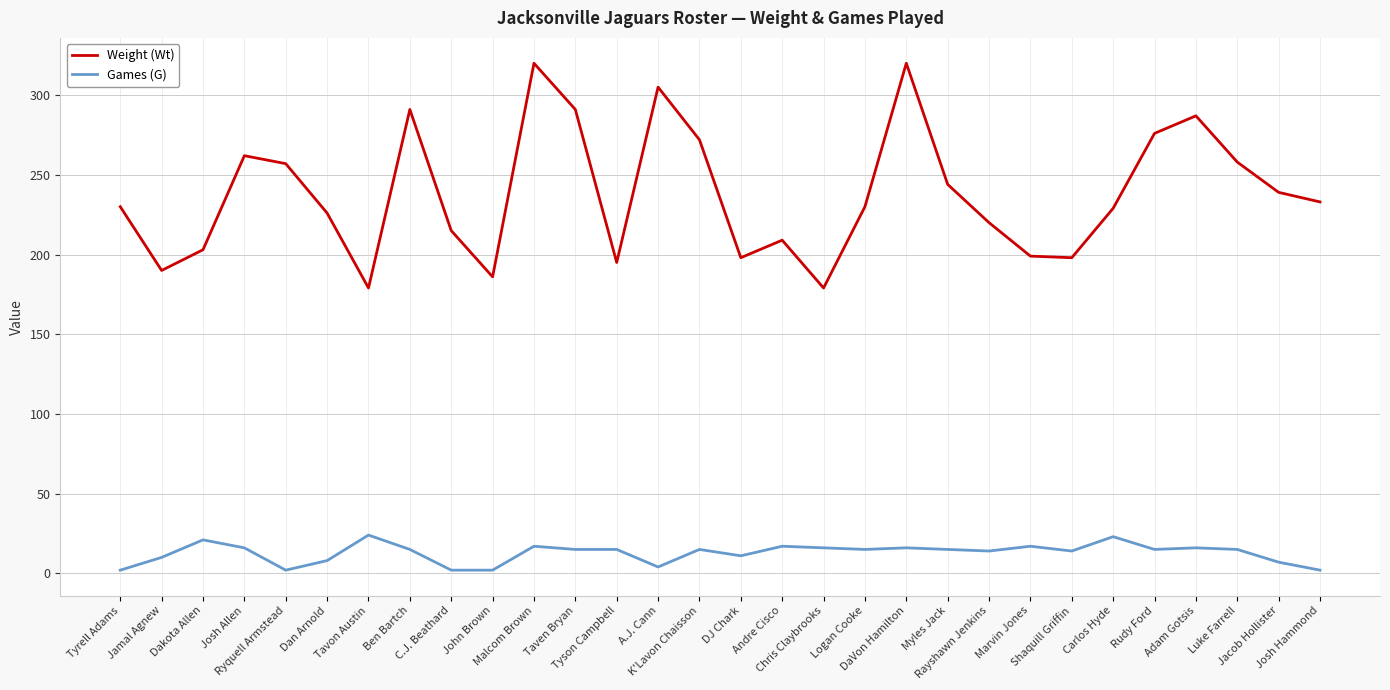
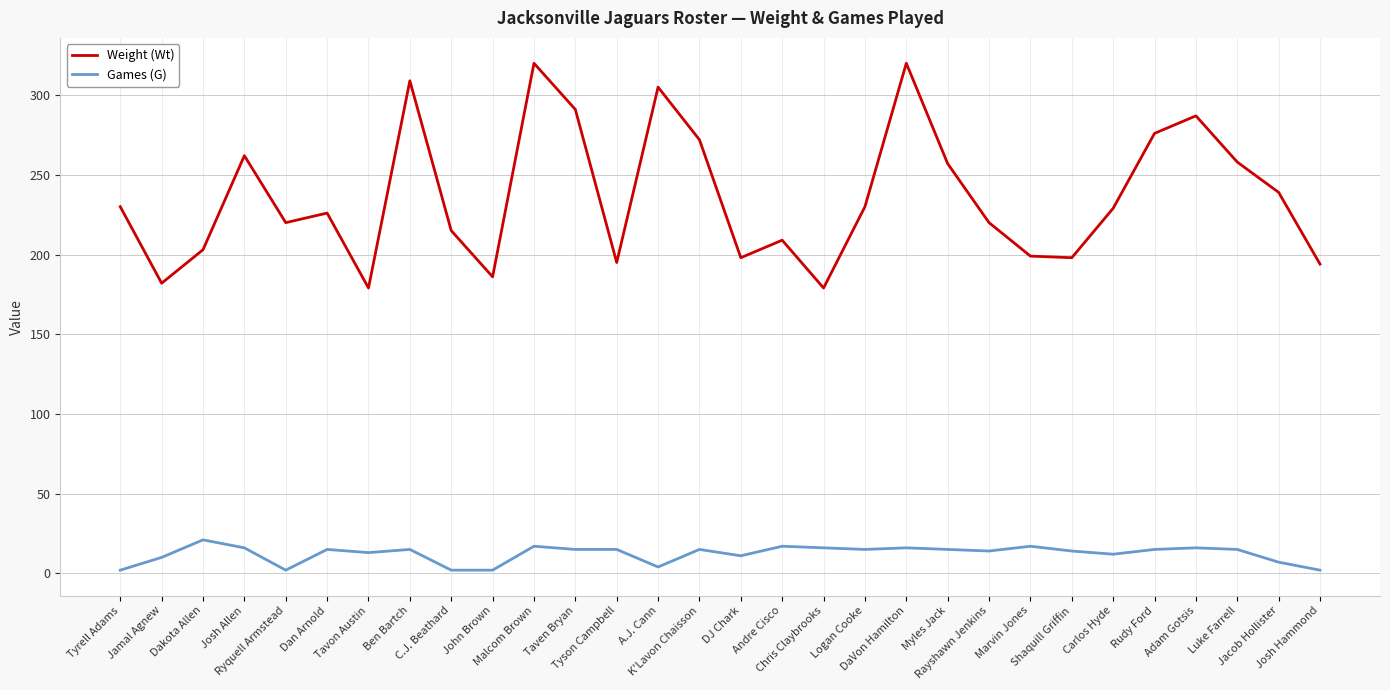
Weight (Wt), Jamal Agnew: 190 -> 182
Weight (Wt), Ryquell Armstead: 257 -> 220
Games (G), Dan Arnold: 8 -> 15
Games (G), Tavon Austin: 24 -> 13
Weight (Wt), Ben Bartch: 291 -> 309
Weight (Wt), Myles Jack: 244 -> 257
Games (G), Carlos Hyde: 23 -> 12
Weight (Wt), Josh Hammond: 233 -> 194
